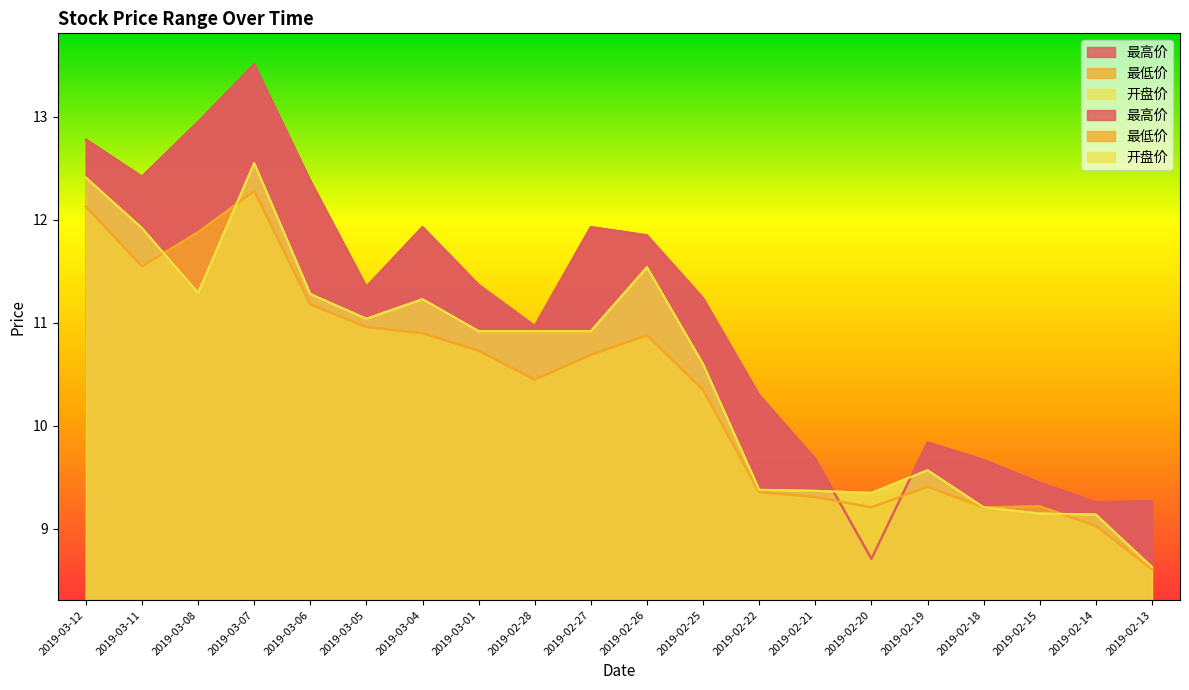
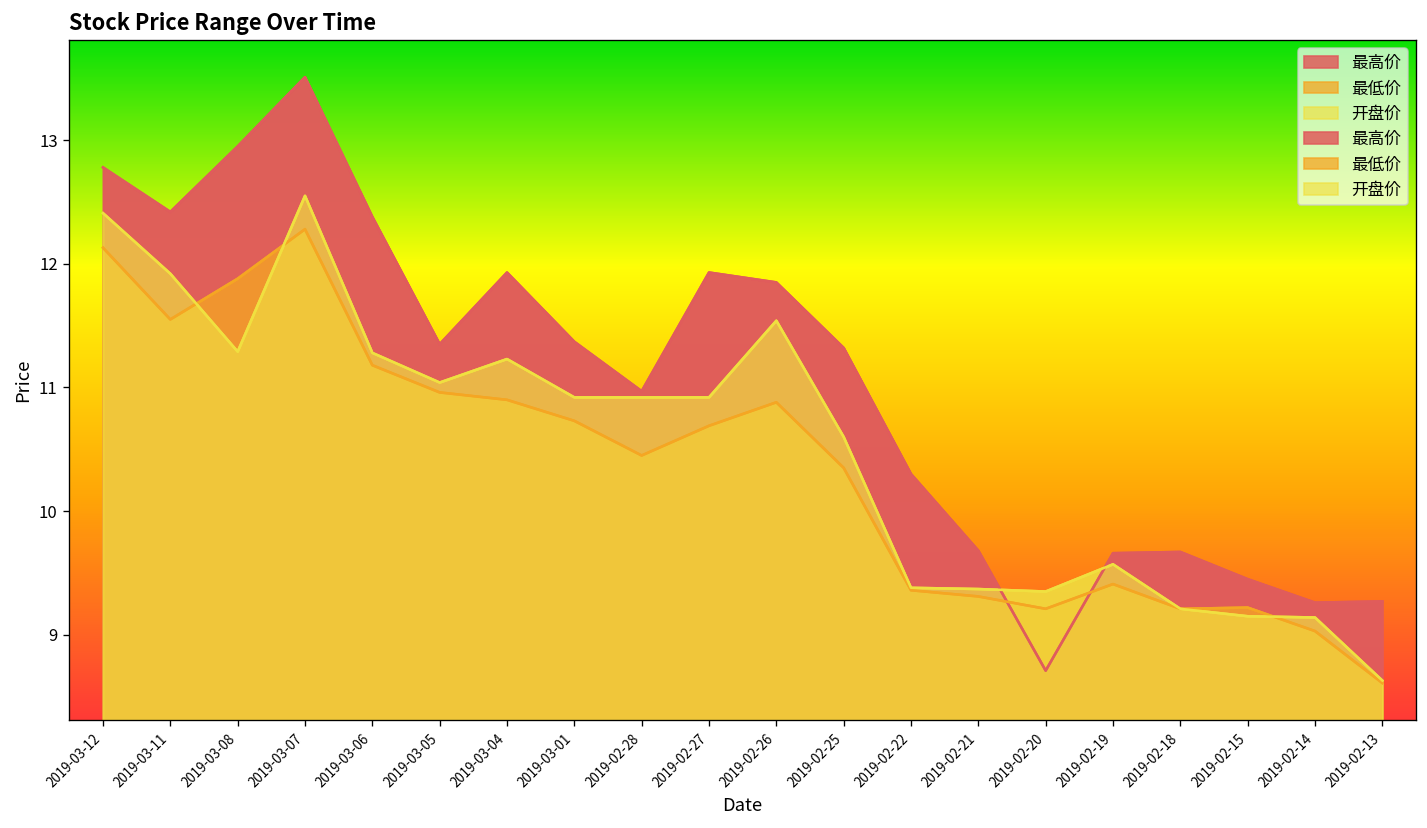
最高价, 2019-02-25: 11.24 -> 11.32
最高价, 2019-02-19: 9.84 -> 9.66
